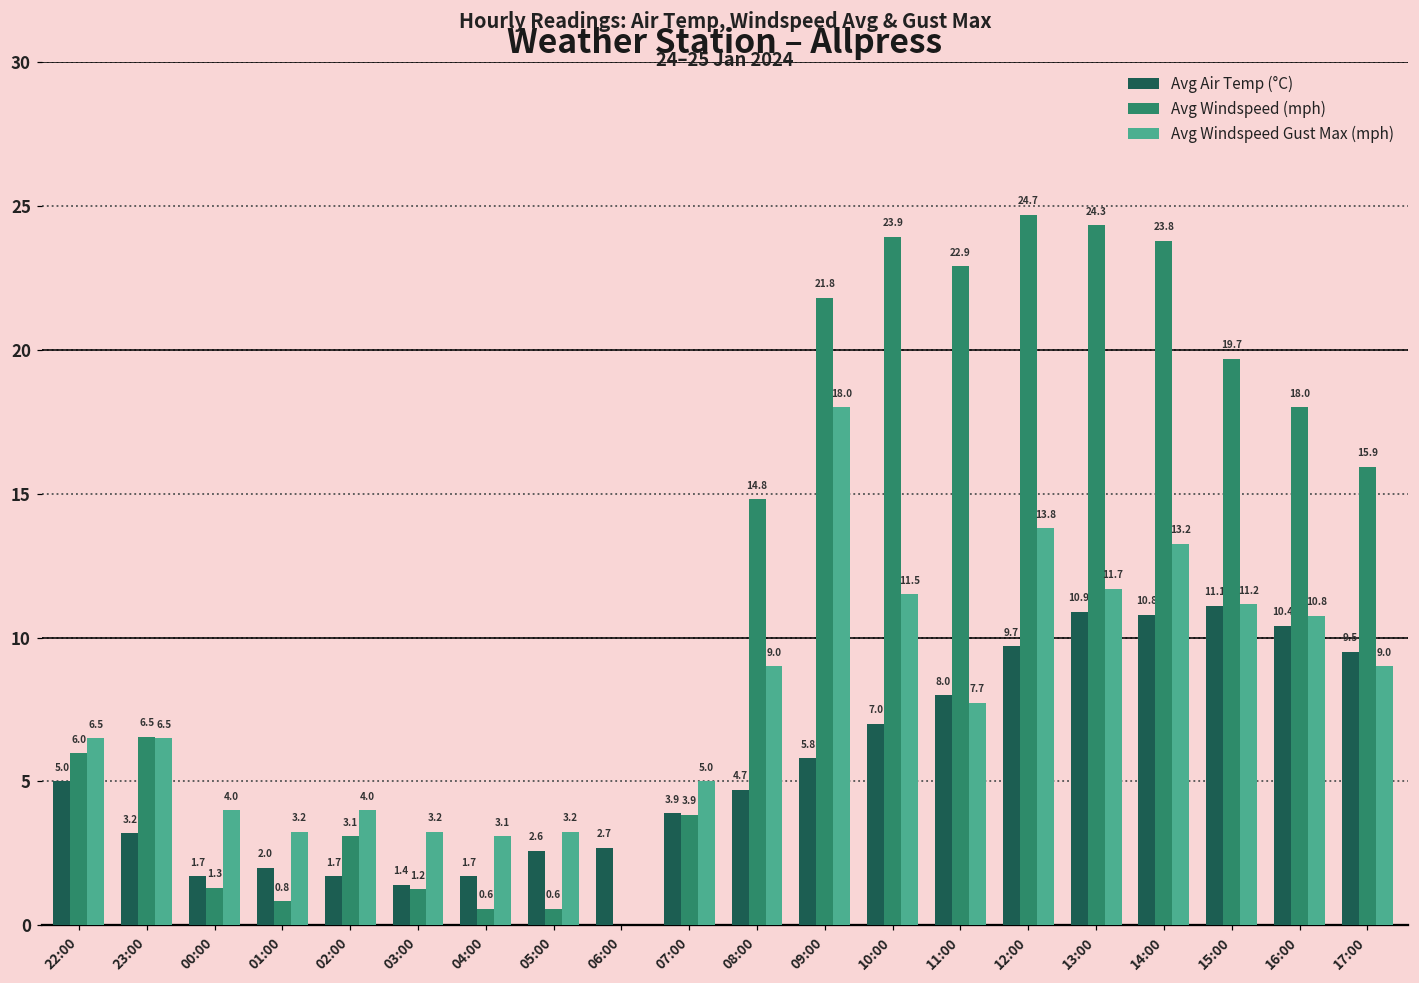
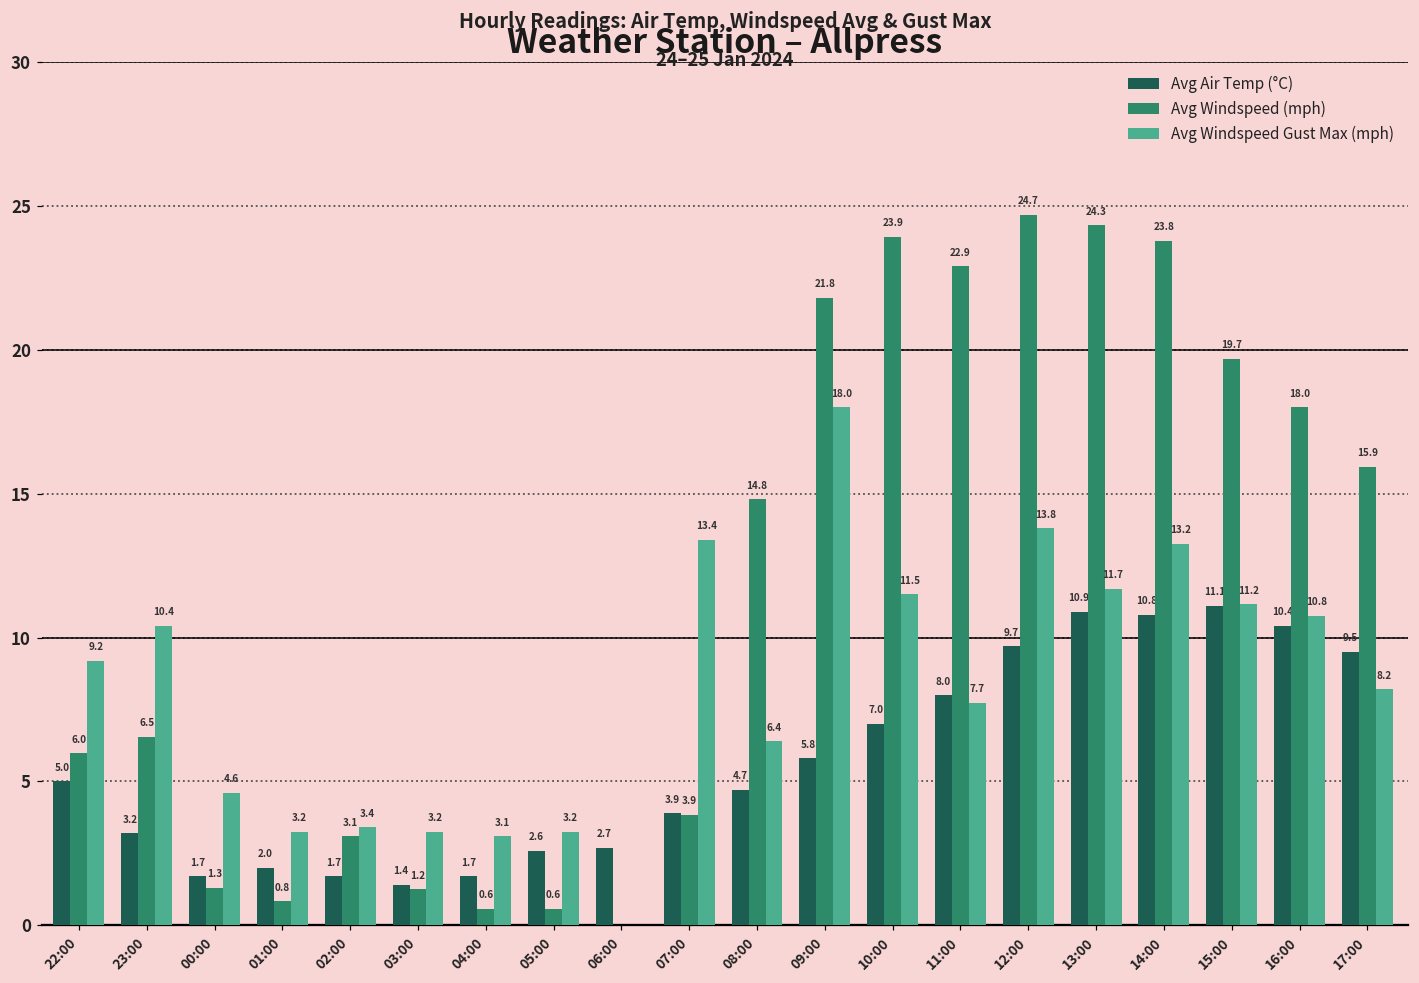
Avg Windspeed Gust Max (mph), 22:00: 6.5 -> 9.2
Avg Windspeed Gust Max (mph), 23:00: 6.5 -> 10.4
Avg Windspeed Gust Max (mph), 00:00: 4.0 -> 4.6
Avg Windspeed Gust Max (mph), 02:00: 4.0 -> 3.4
Avg Windspeed Gust Max (mph), 07:00: 5.0 -> 13.4
Avg Windspeed Gust Max (mph), 08:00: 9.0 -> 6.4
Avg Windspeed Gust Max (mph), 17:00: 9.0 -> 8.2
